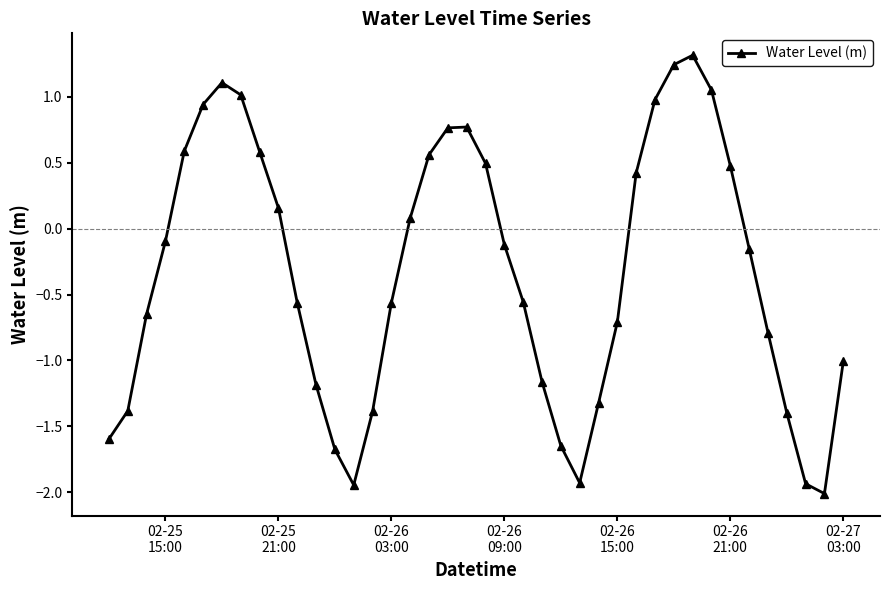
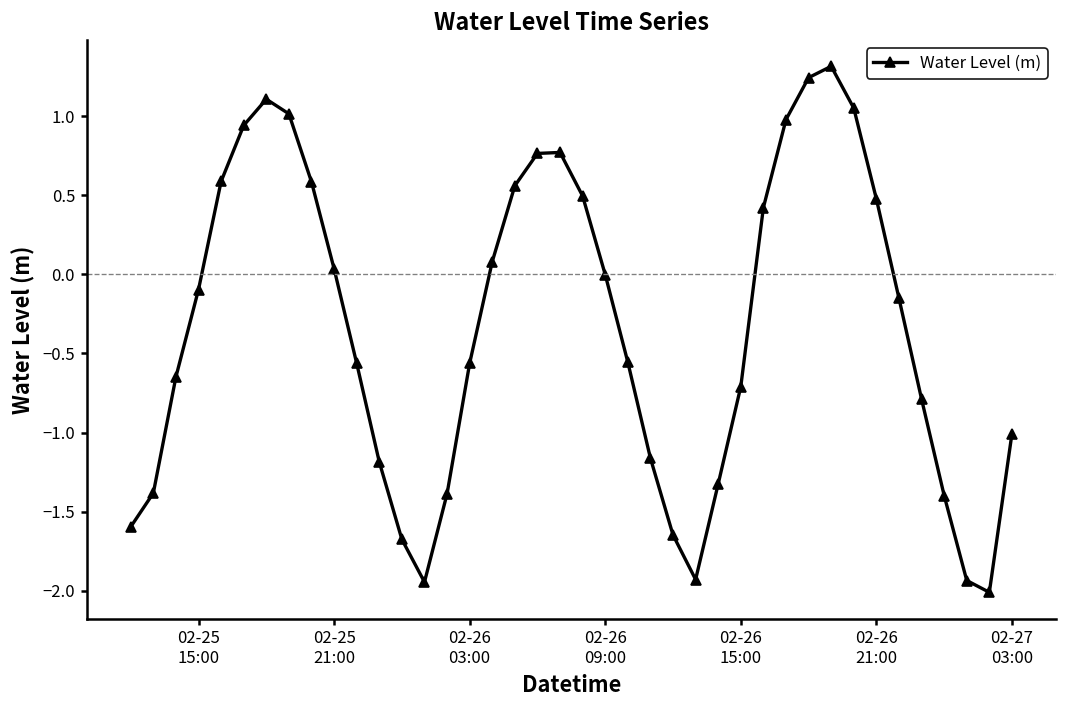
02-25 21:00: 0.16 -> 0.03
02-26 09:00: -0.12 -> 0.00
